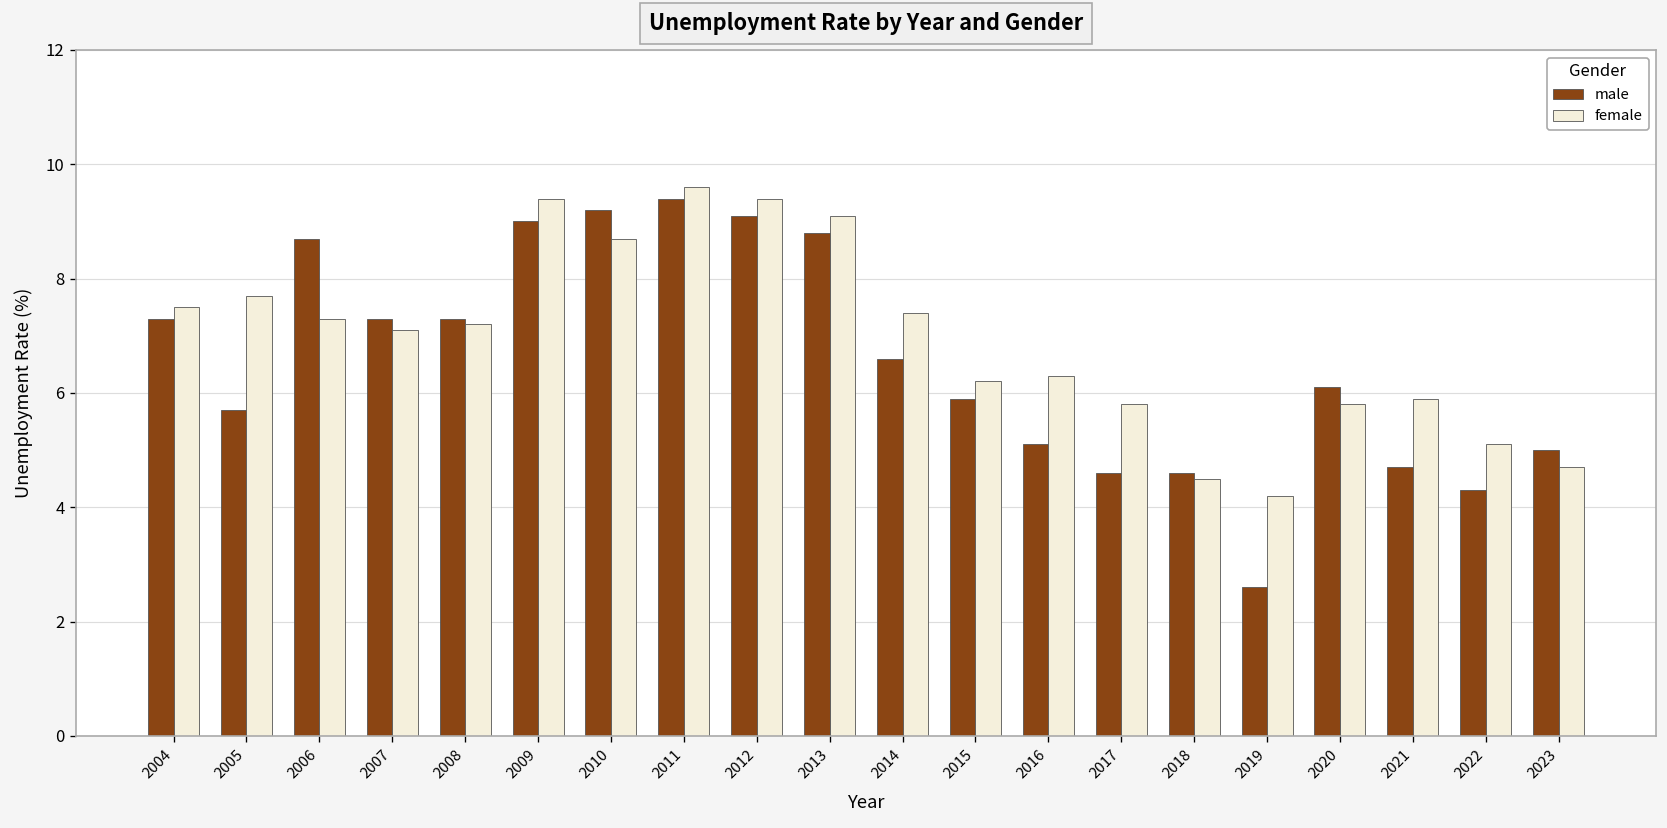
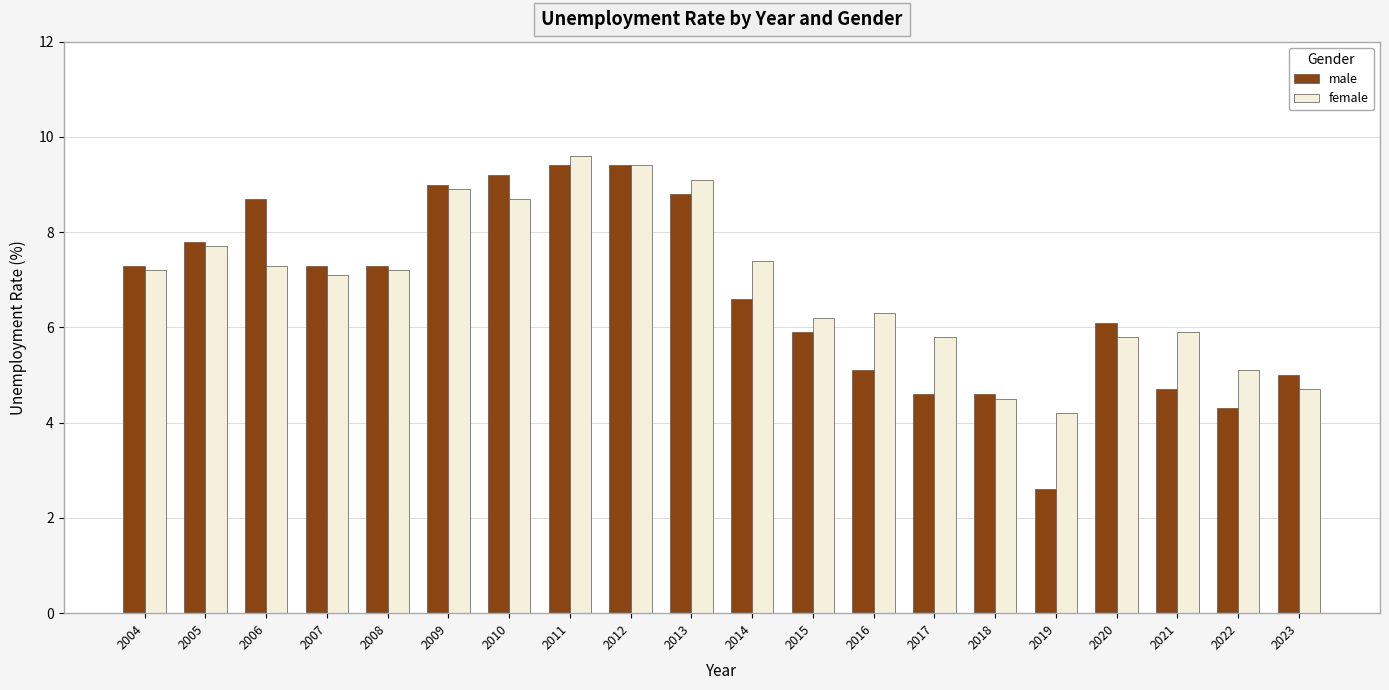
female, 2004: 7.5 -> 7.2
male, 2005: 5.7 -> 7.8
female, 2009: 9.4 -> 8.9
male, 2012: 9.1 -> 9.4
